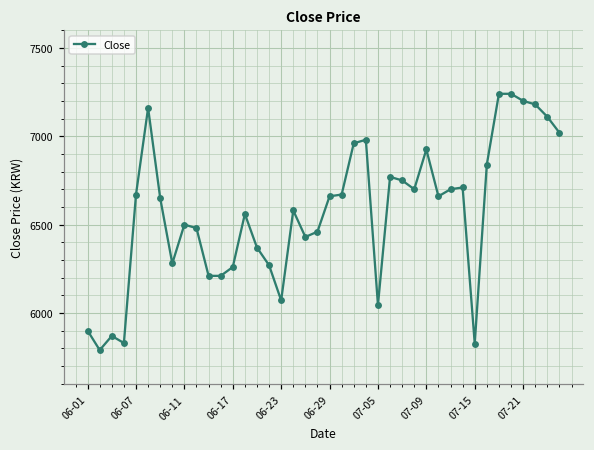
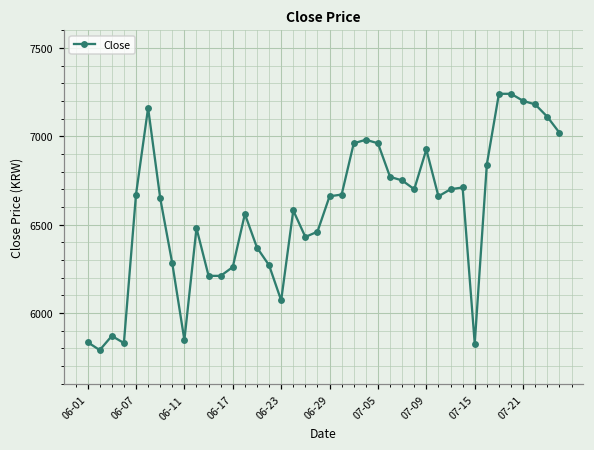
06-01: 5900 -> 5840
06-11: 6500 -> 5850
07-05: 6050 -> 6960
